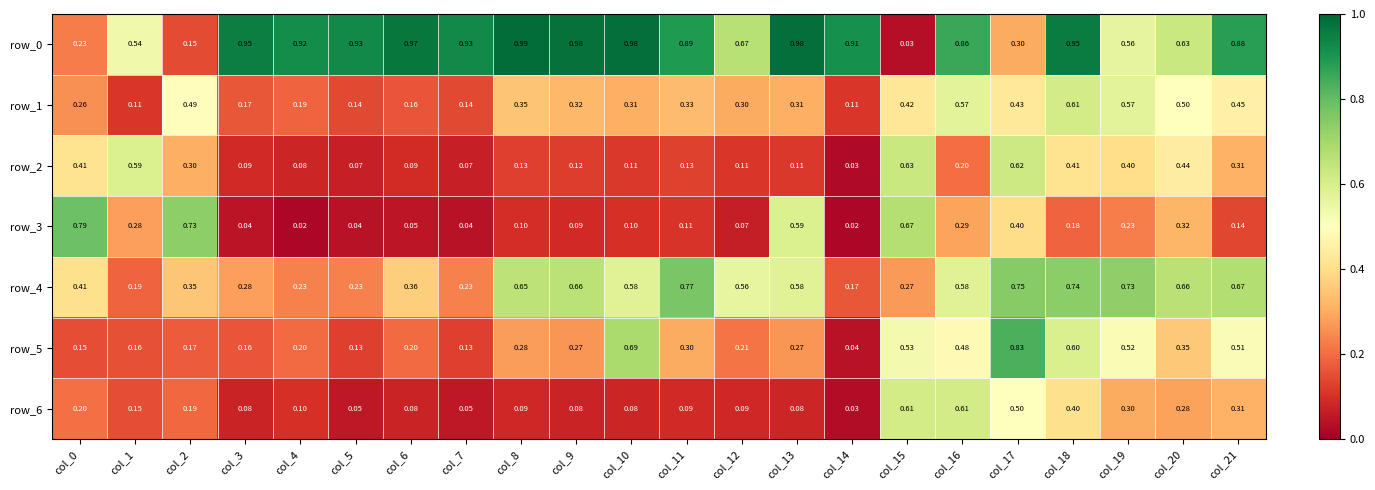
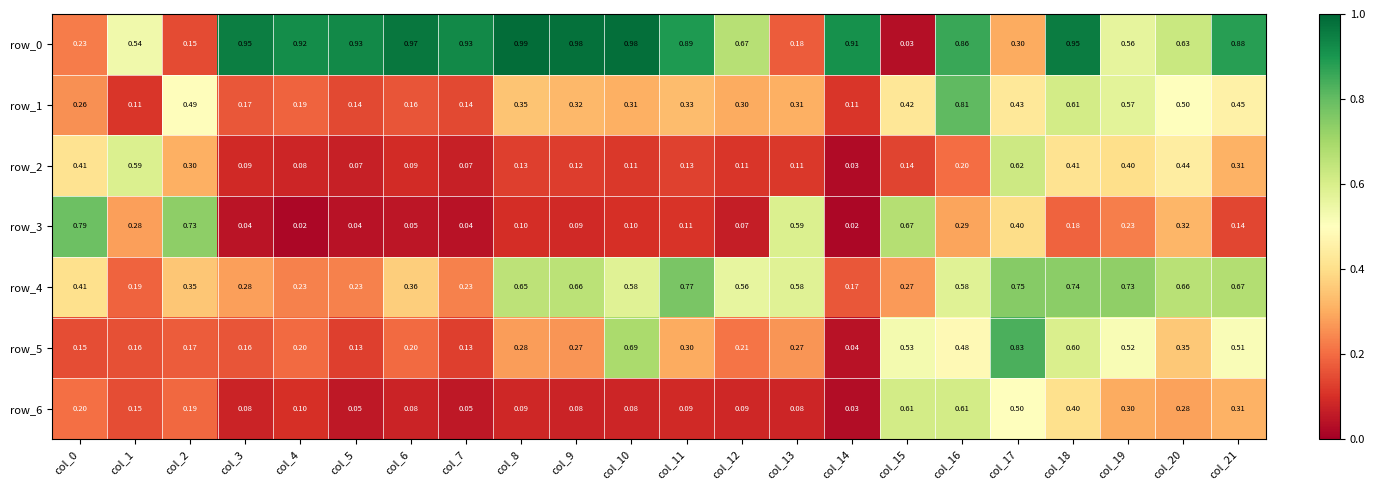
row_0, col_13: 0.98 -> 0.18
row_1, col_16: 0.57 -> 0.81
row_2, col_15: 0.63 -> 0.14
